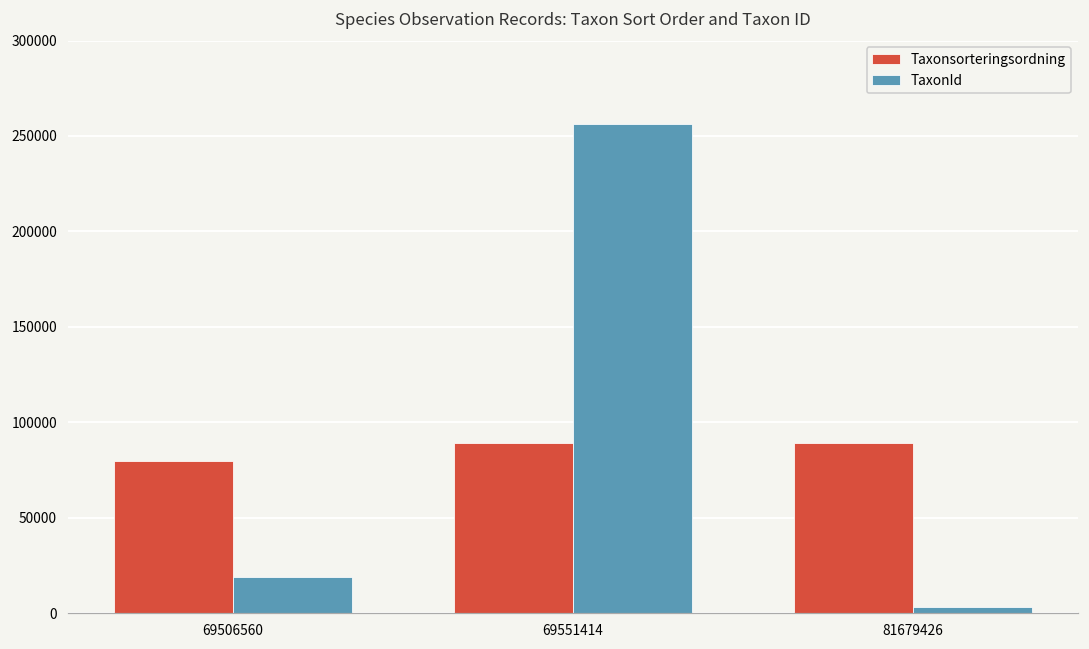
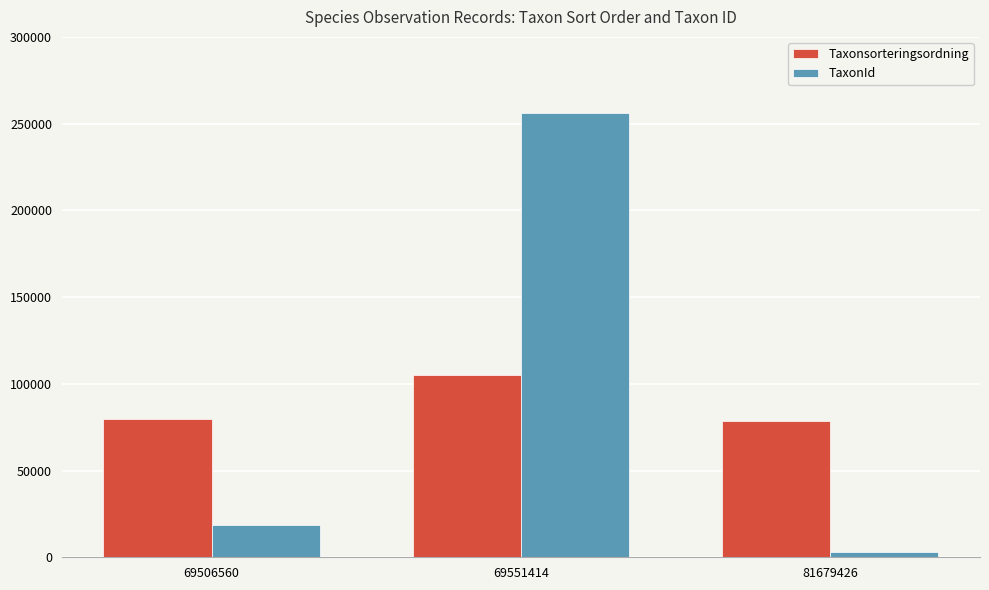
Taxonsorteringsordning, 69551414: 89000 -> 105000
Taxonsorteringsordning, 81679426: 89000 -> 78000
